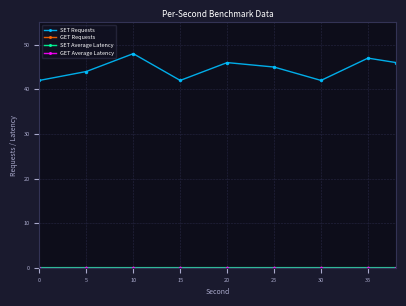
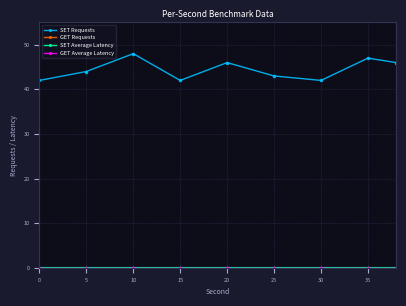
SET Requests, 25: 45 -> 43
